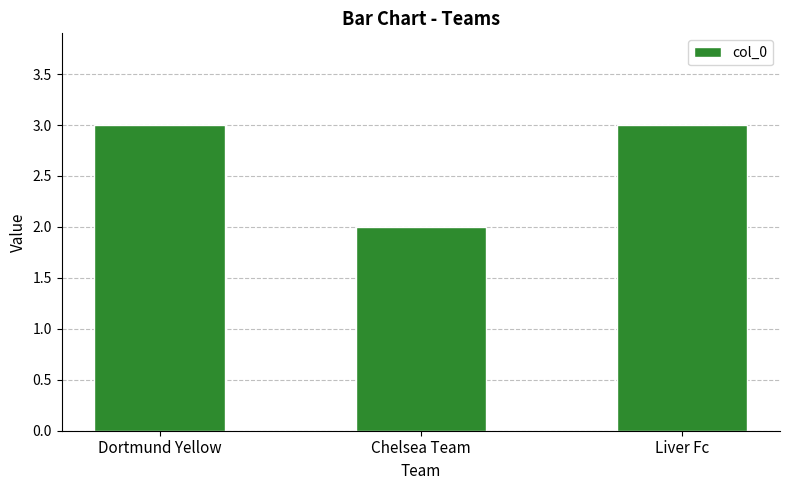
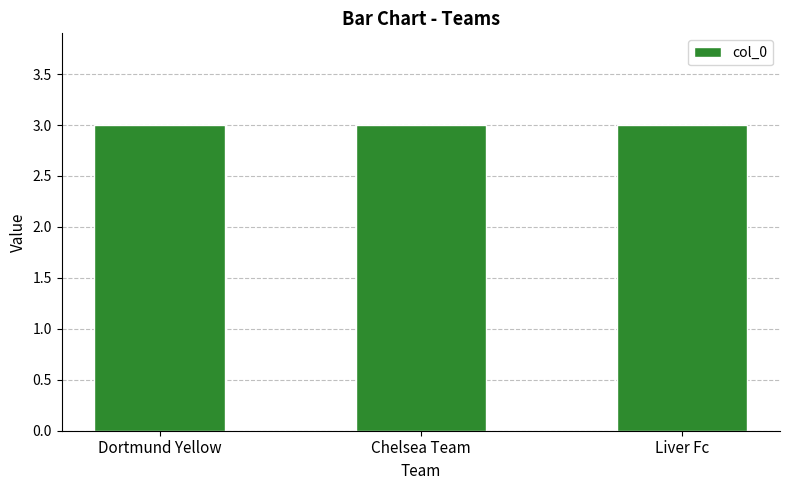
Chelsea Team: 2 -> 3
